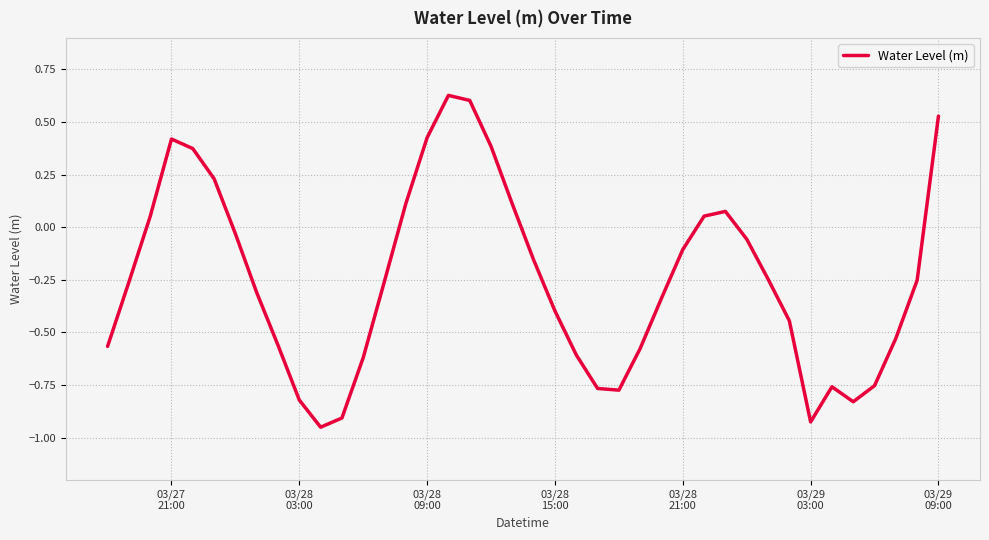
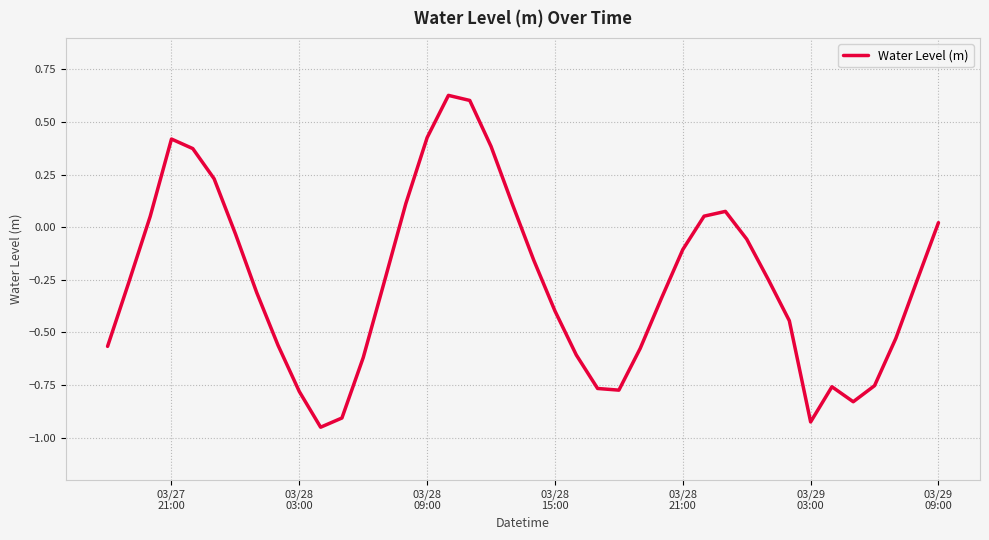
03/28 03:00: -0.82 -> -0.78
03/29 09:00: 0.53 -> 0.02
